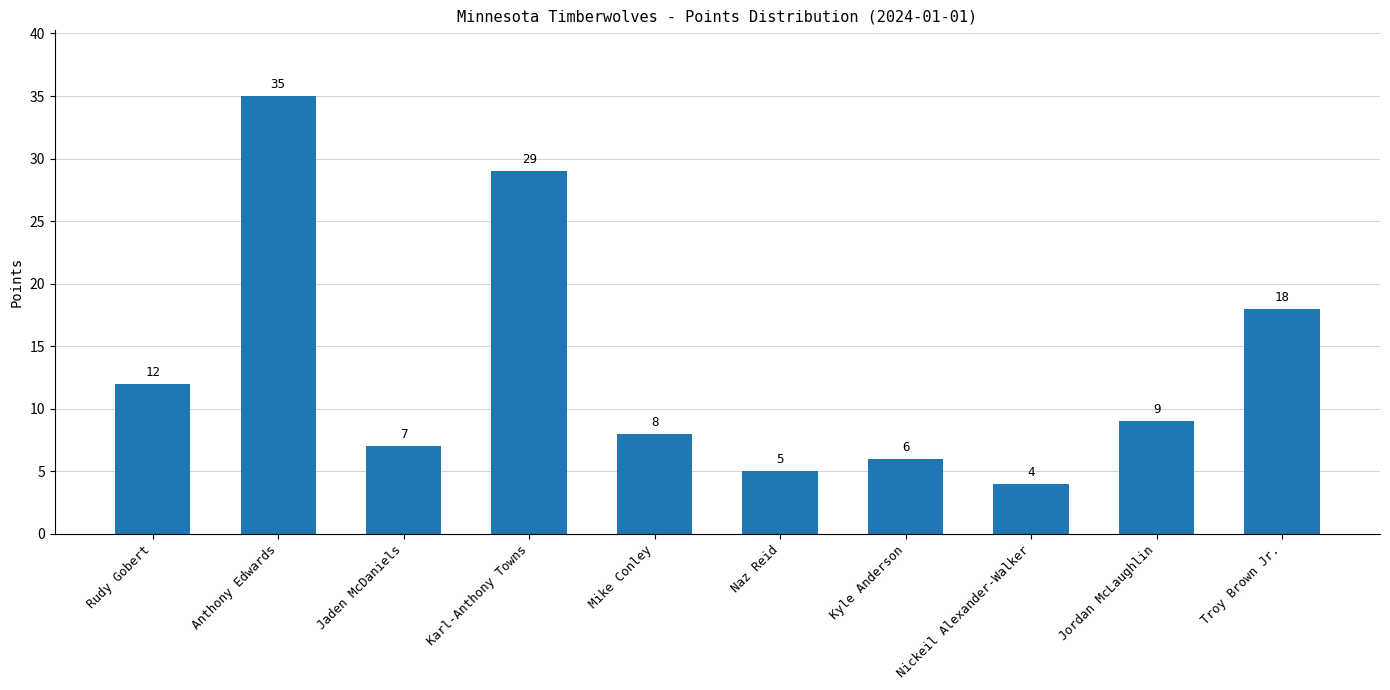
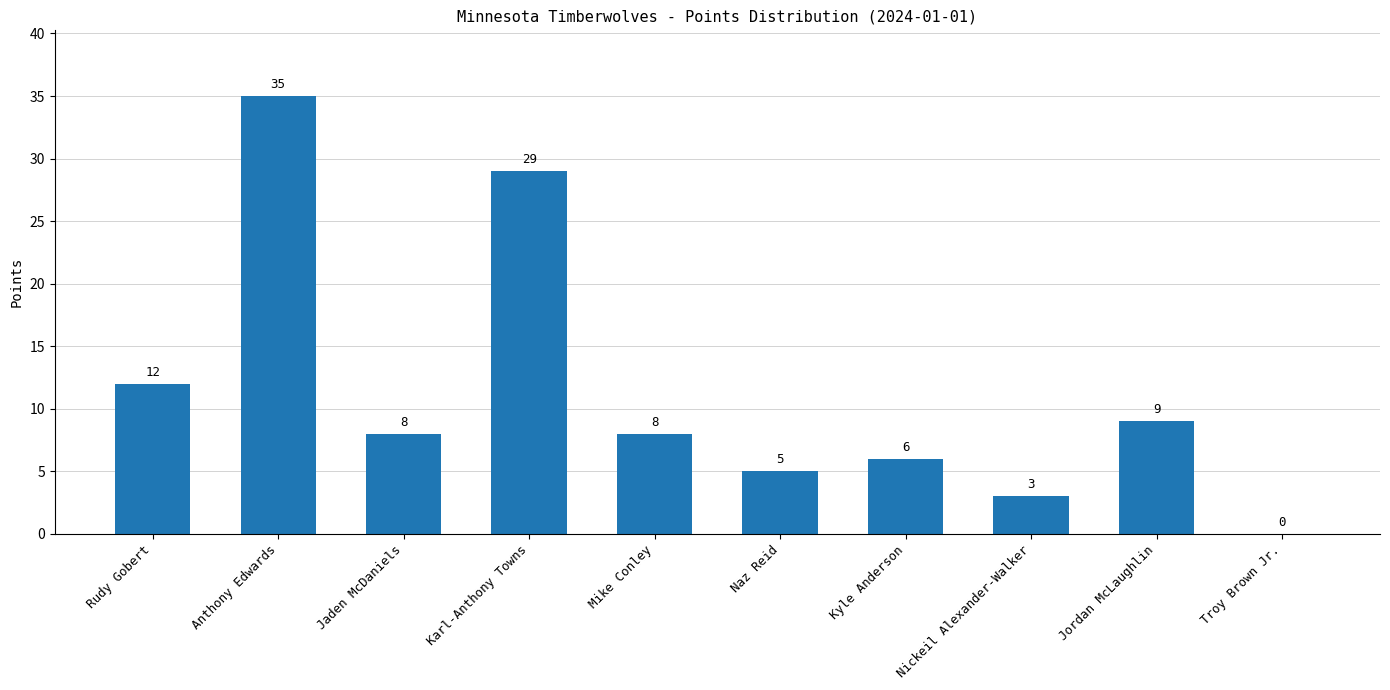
Jaden McDaniels: 7 -> 8
Nickeil Alexander-Walker: 4 -> 3
Troy Brown Jr.: 18 -> 0
